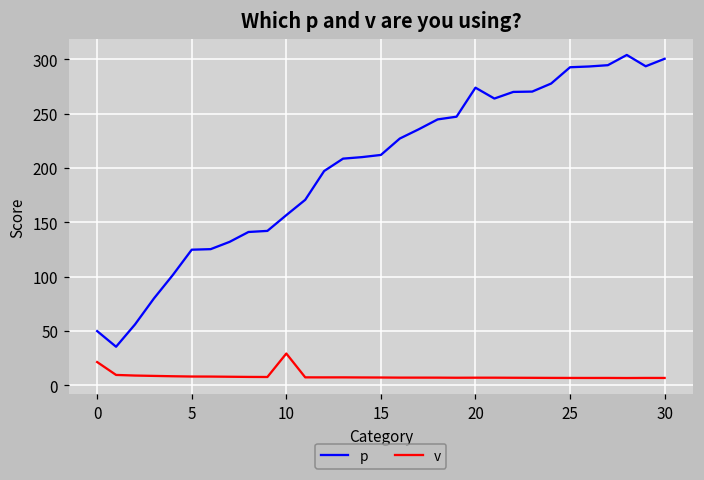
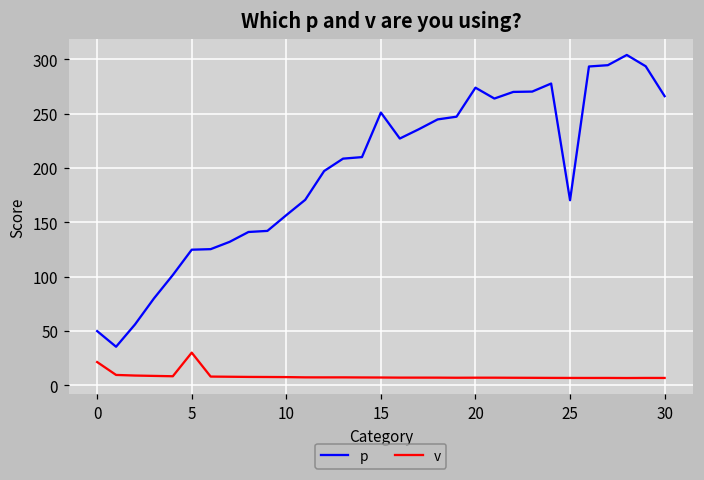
v, 5: 10 -> 30
v, 10: 30 -> 10
p, 15: 210 -> 250
p, 25: 290 -> 170
p, 30: 300 -> 270
